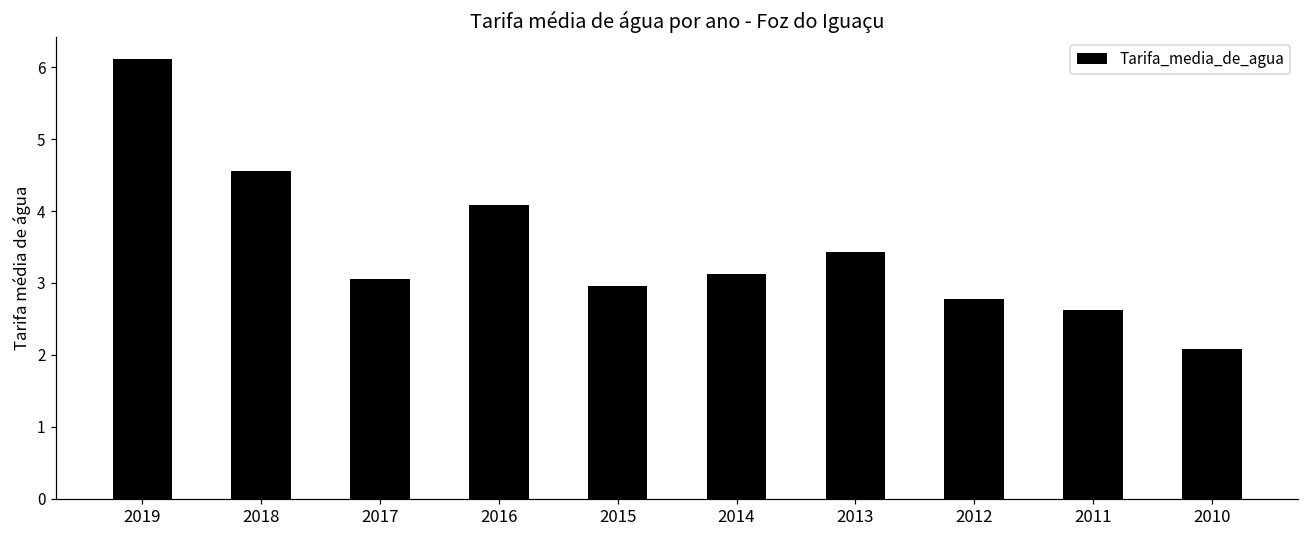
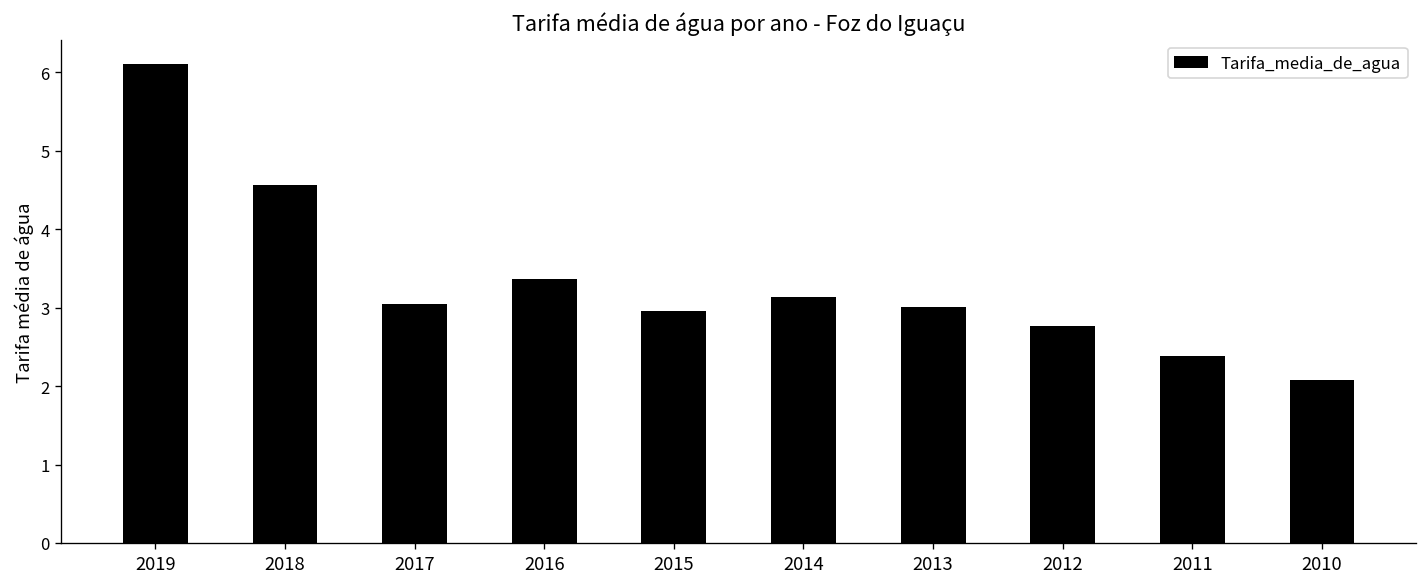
2016: 4.1 -> 3.4
2013: 3.4 -> 3.0
2011: 2.6 -> 2.4
